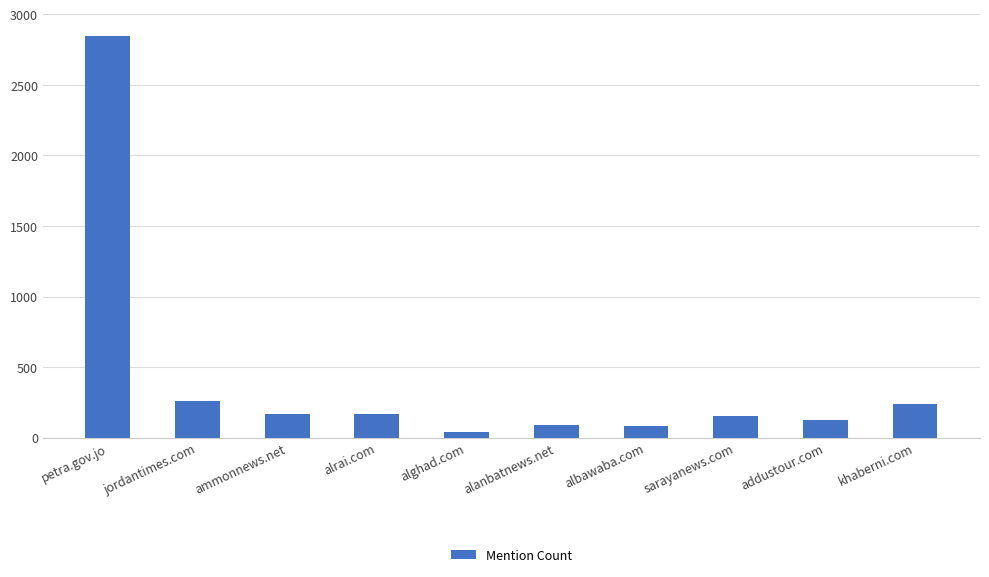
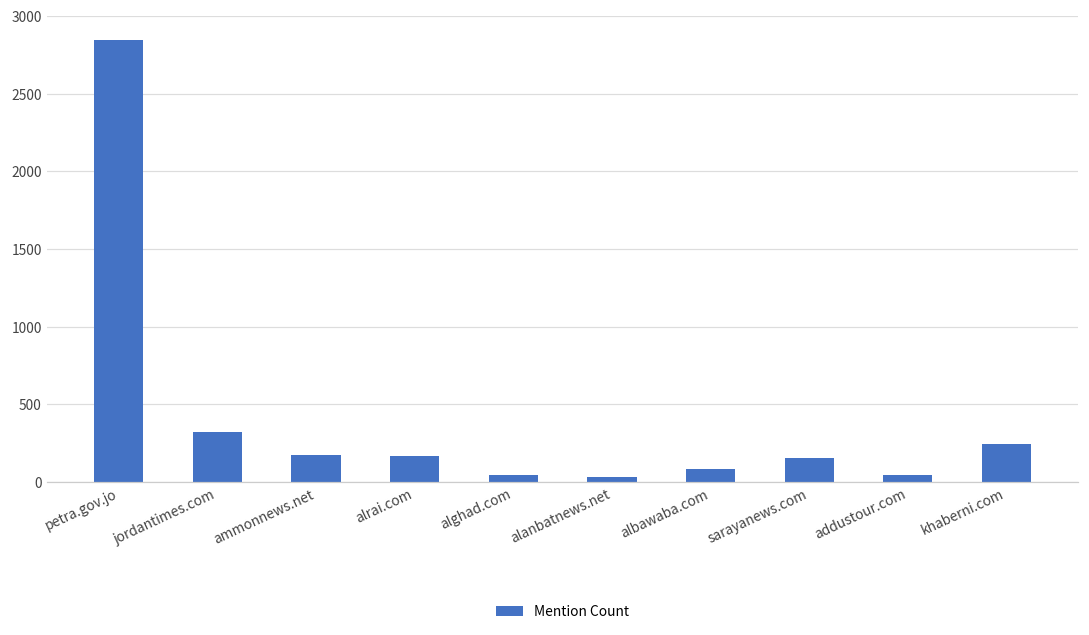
jordantimes.com: 260 -> 320
alanbatnews.net: 90 -> 30
addustour.com: 120 -> 40
